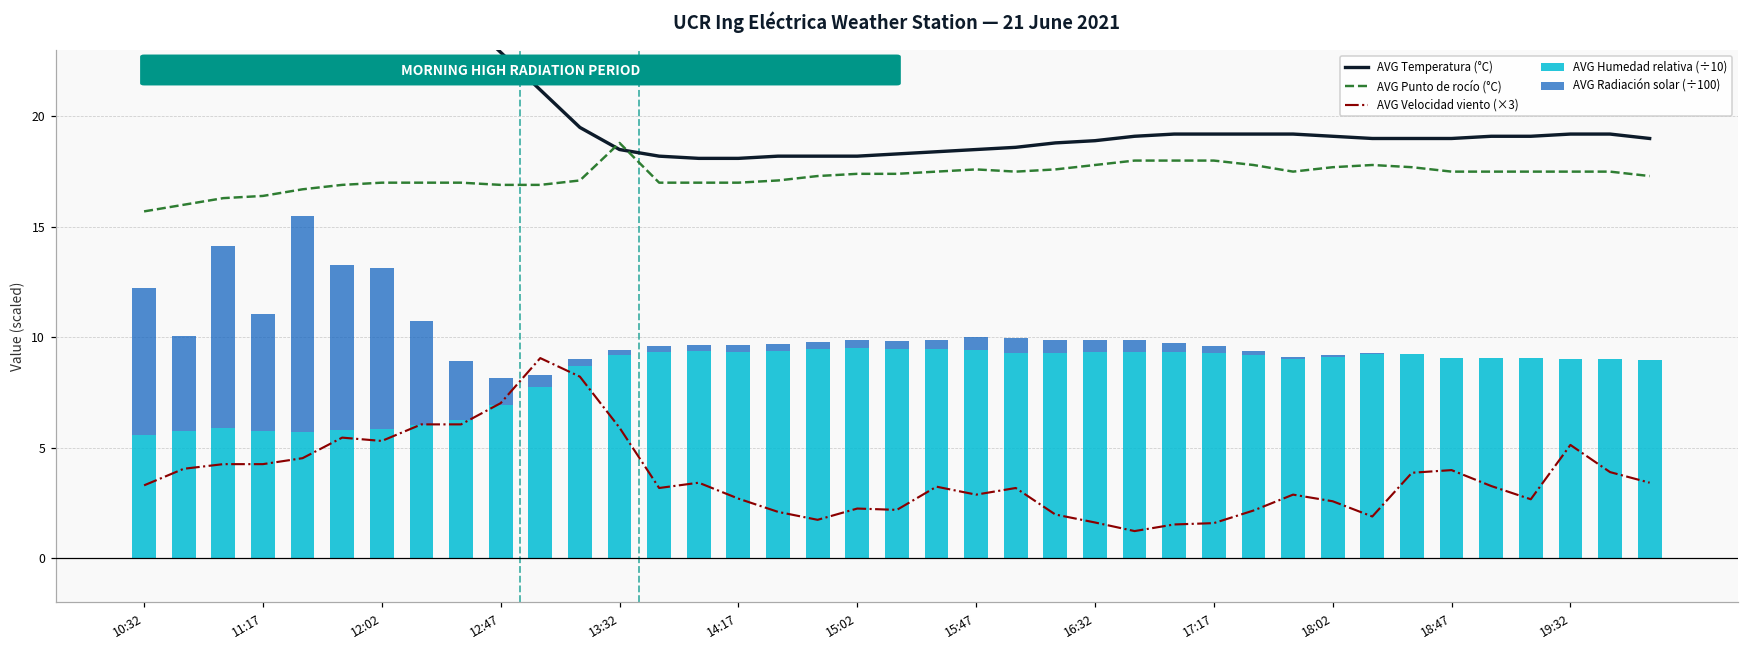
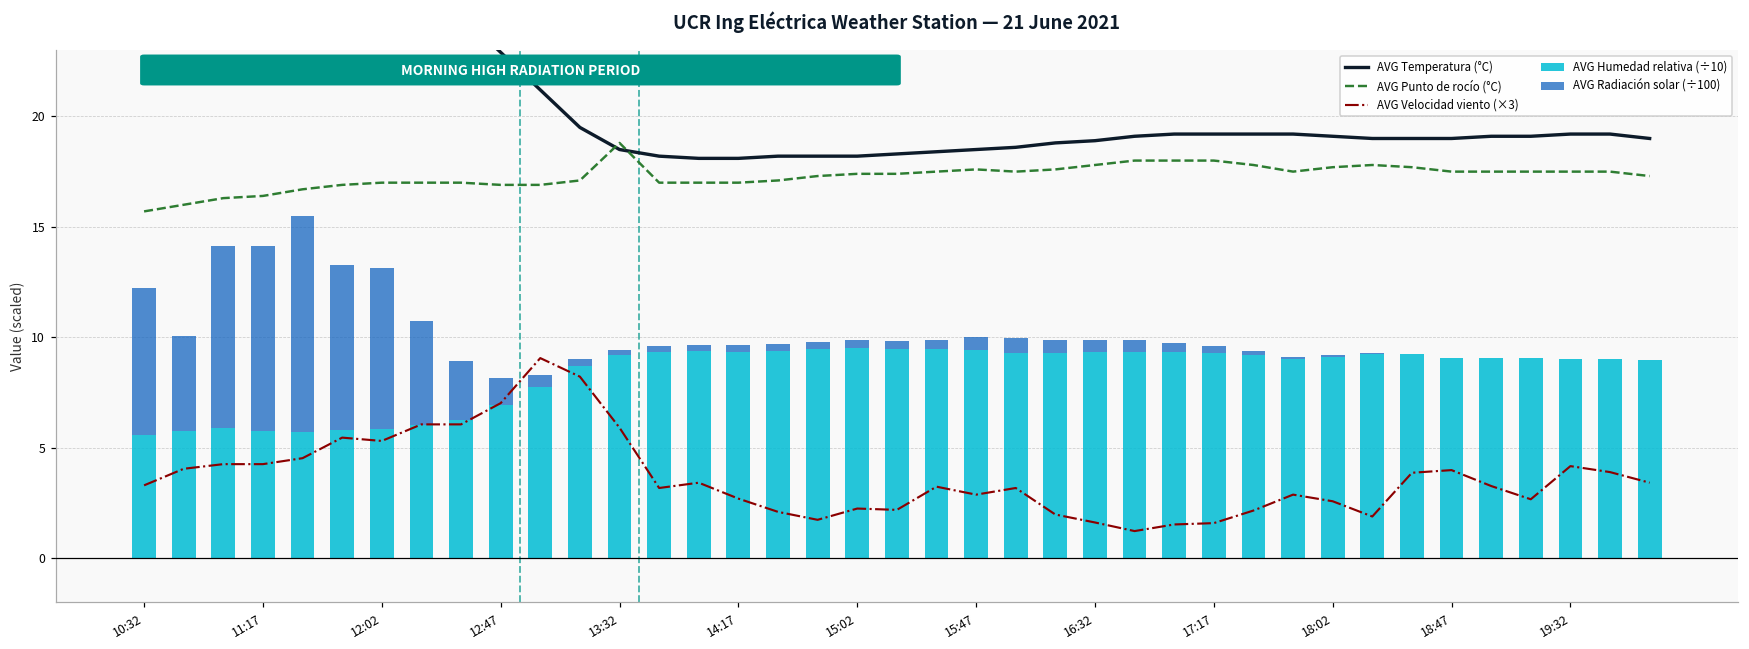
AVG Radiación solar (÷100), 11:17: 5.3 -> 8.4
AVG Velocidad viento (×3), 19:32: 5.1 -> 4.2
